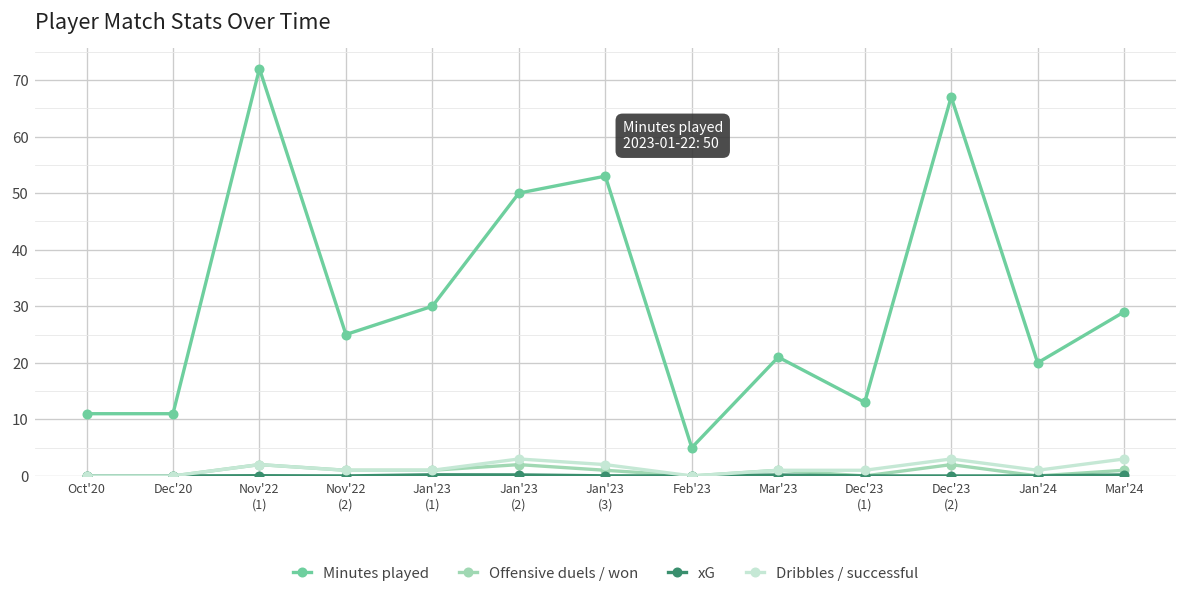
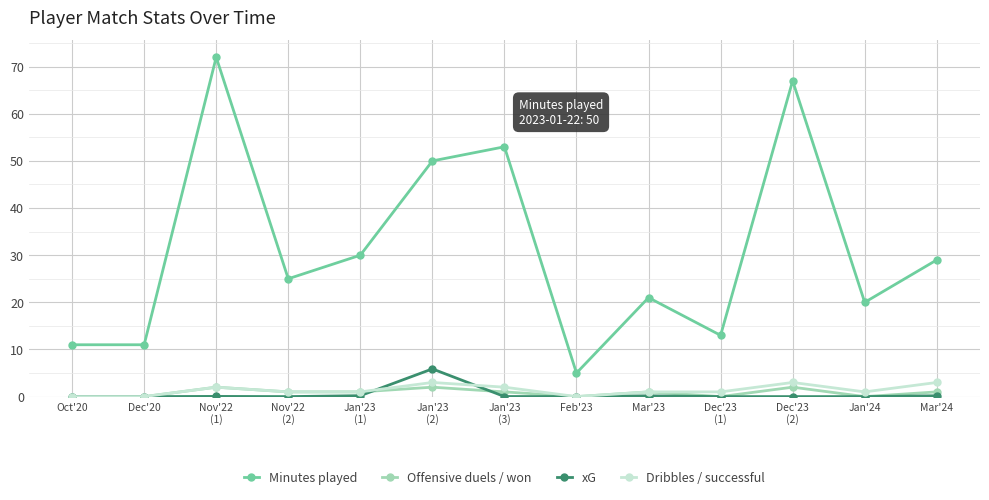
xG, Jan'23 (2): 0 -> 6
